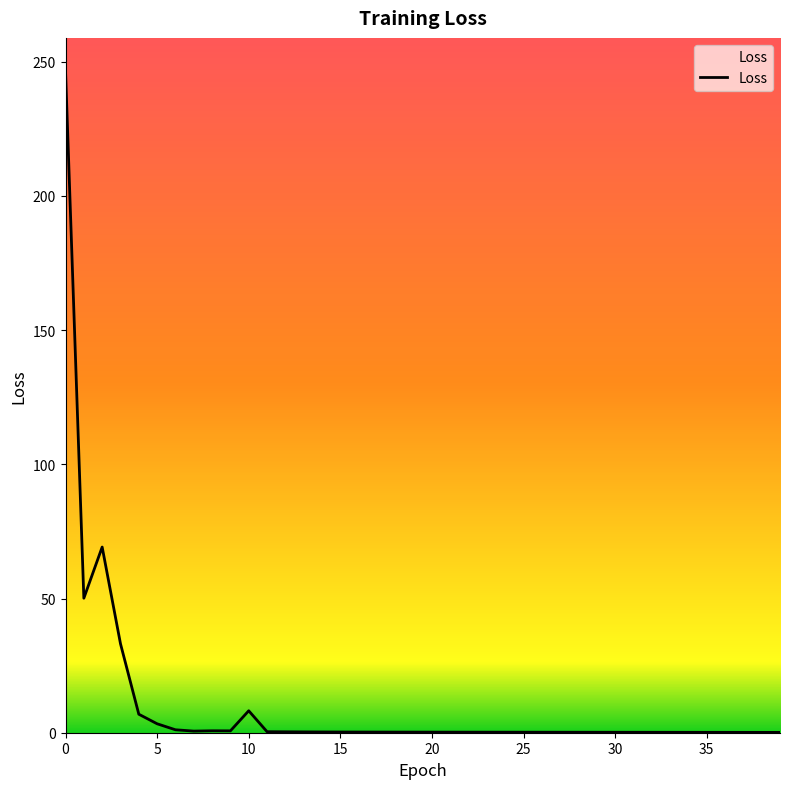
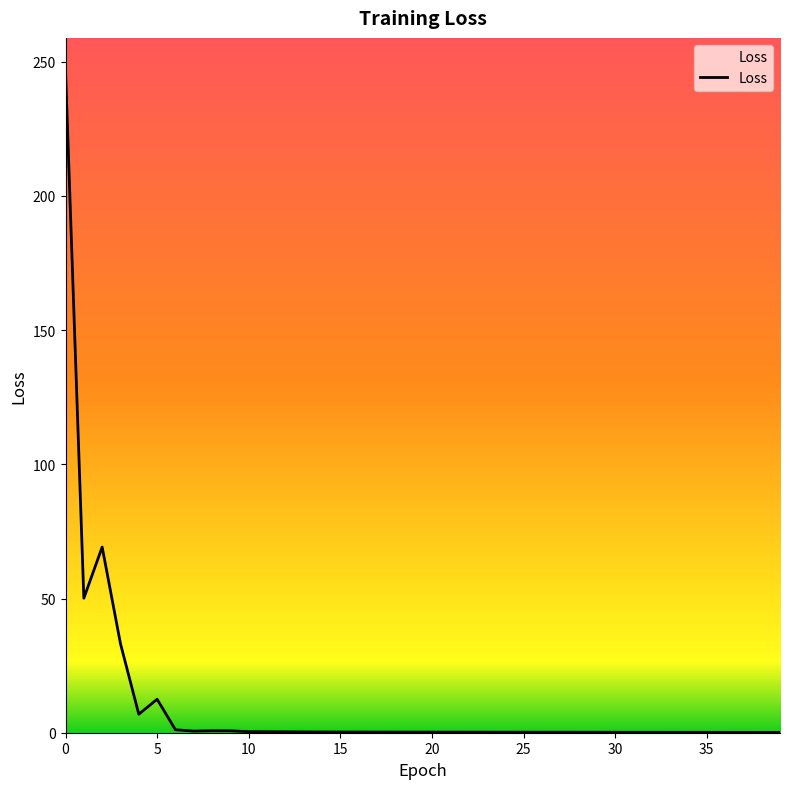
5: 3 -> 12
10: 8 -> 0
